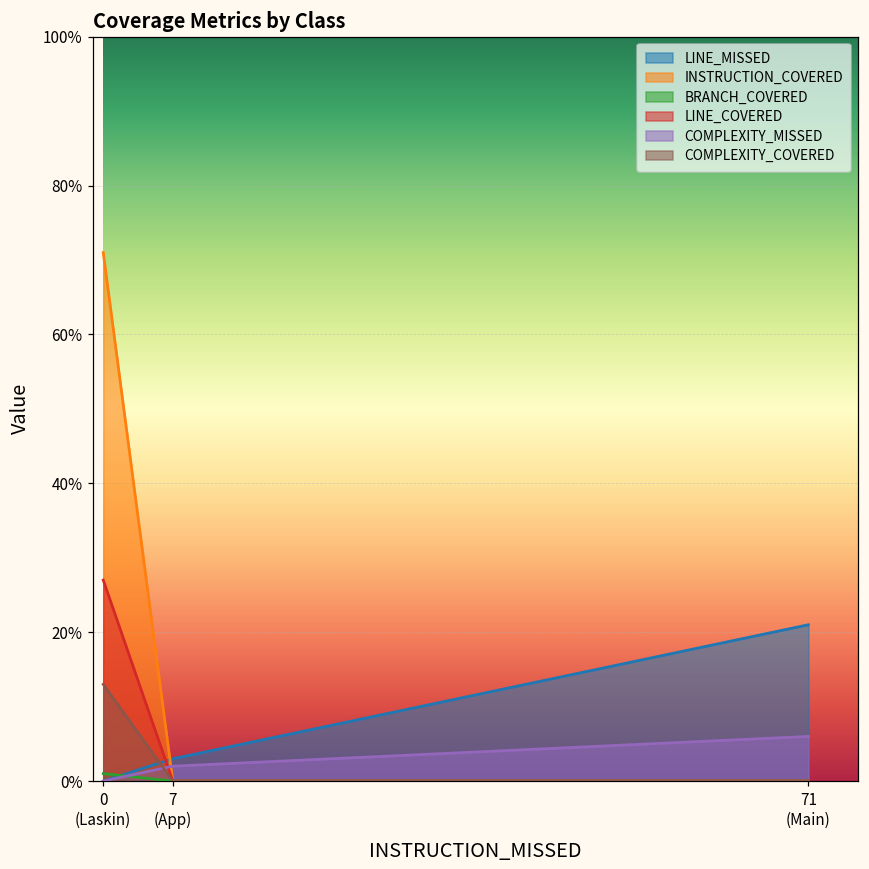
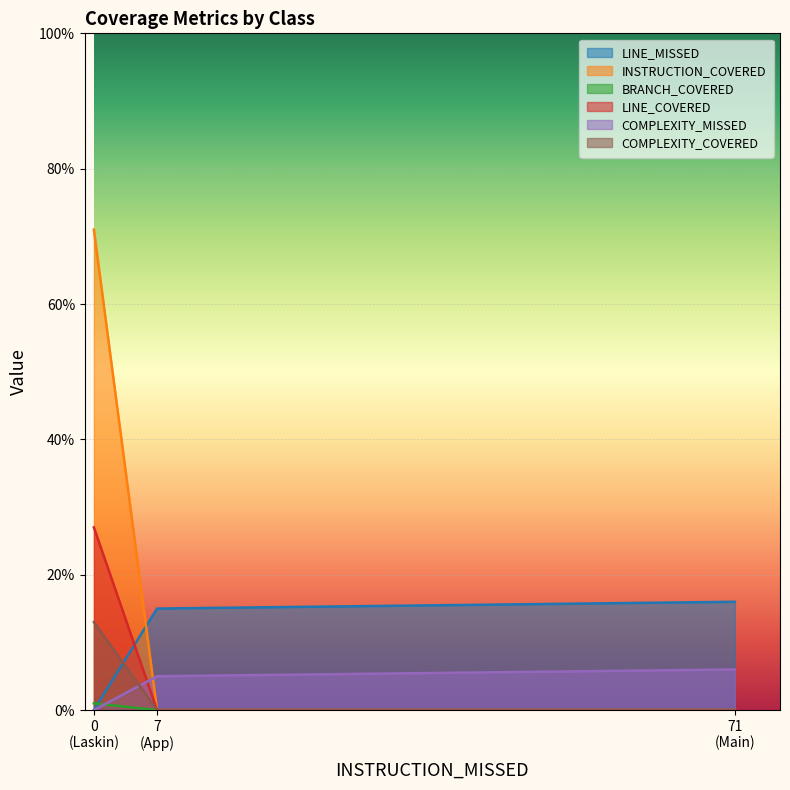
LINE_MISSED, 7 (App): 3% -> 15%
COMPLEXITY_MISSED, 7 (App): 2% -> 5%
LINE_MISSED, 71 (Main): 21% -> 16%
